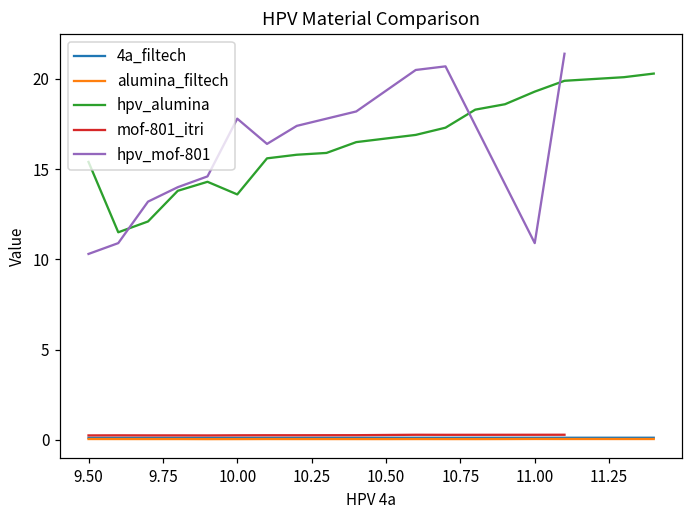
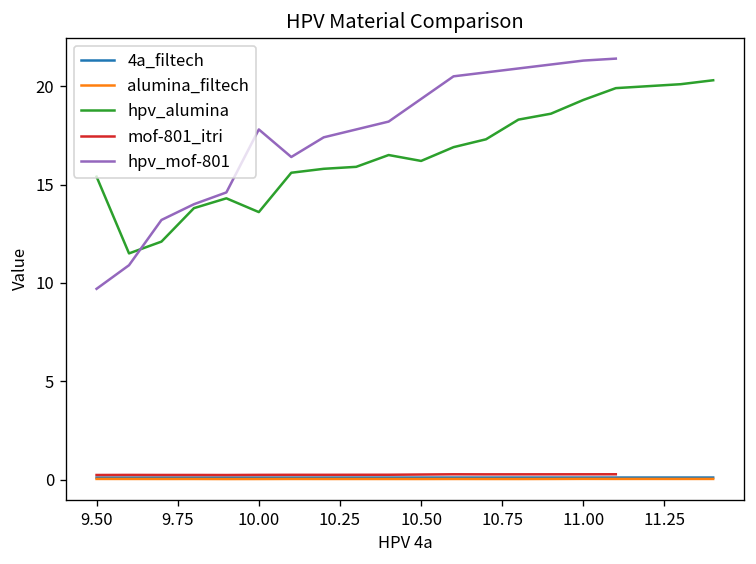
hpv_mof-801, 9.50: 10.3 -> 9.7
hpv_alumina, 10.50: 16.7 -> 16.2
hpv_mof-801, 11.00: 10.9 -> 21.3
